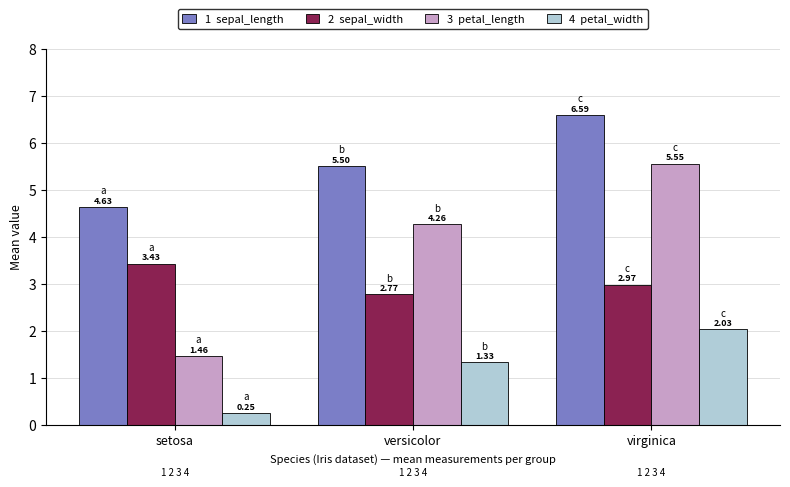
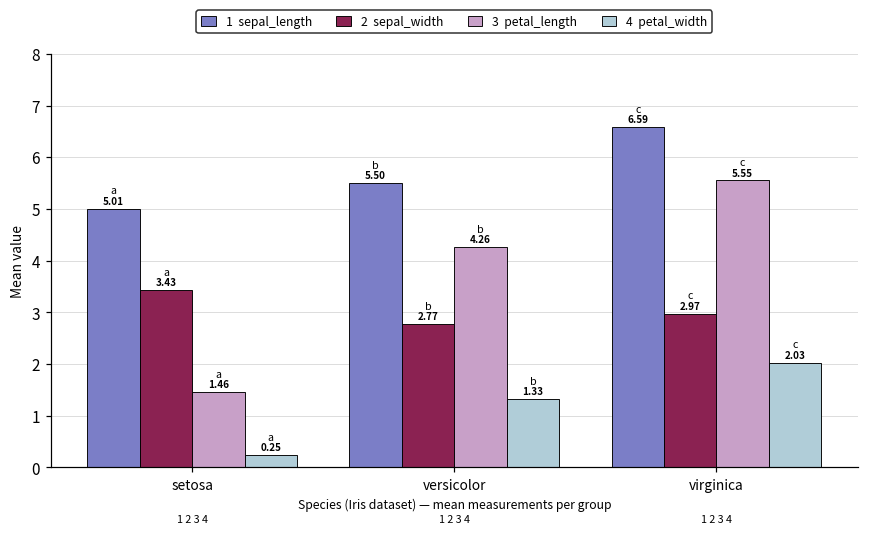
1 sepal_length, setosa: 4.63 -> 5.01
